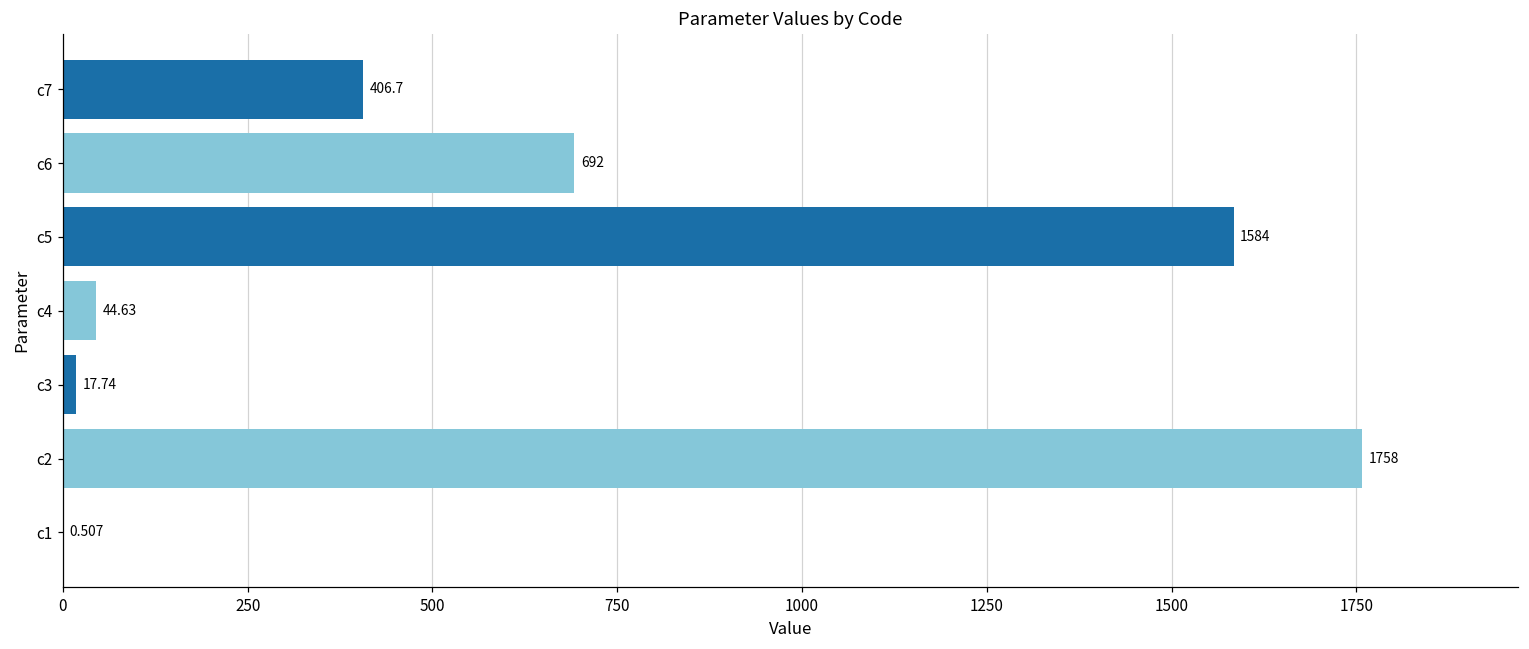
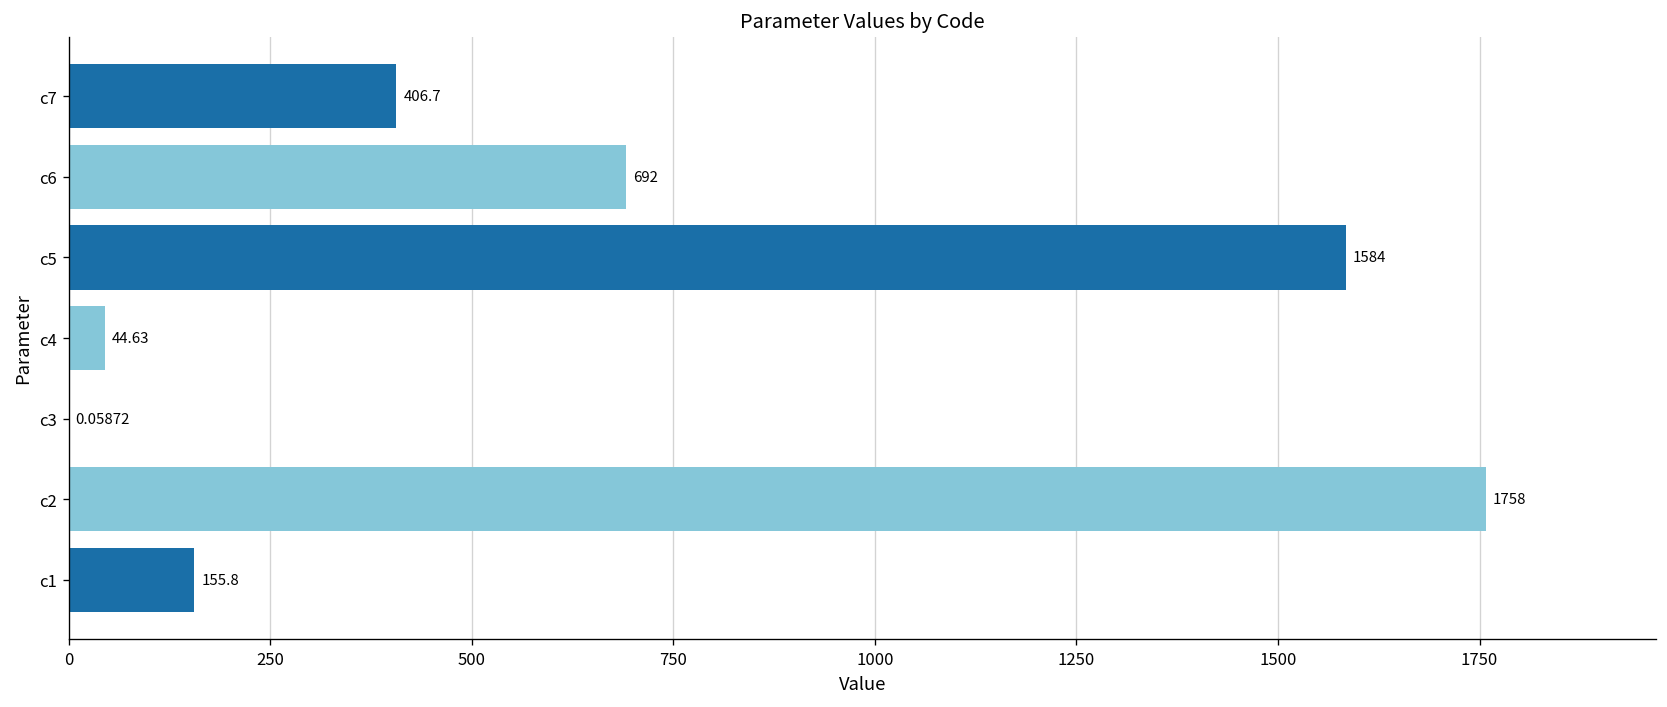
c3: 17.74 -> 0.05872
c1: 0.507 -> 155.8
